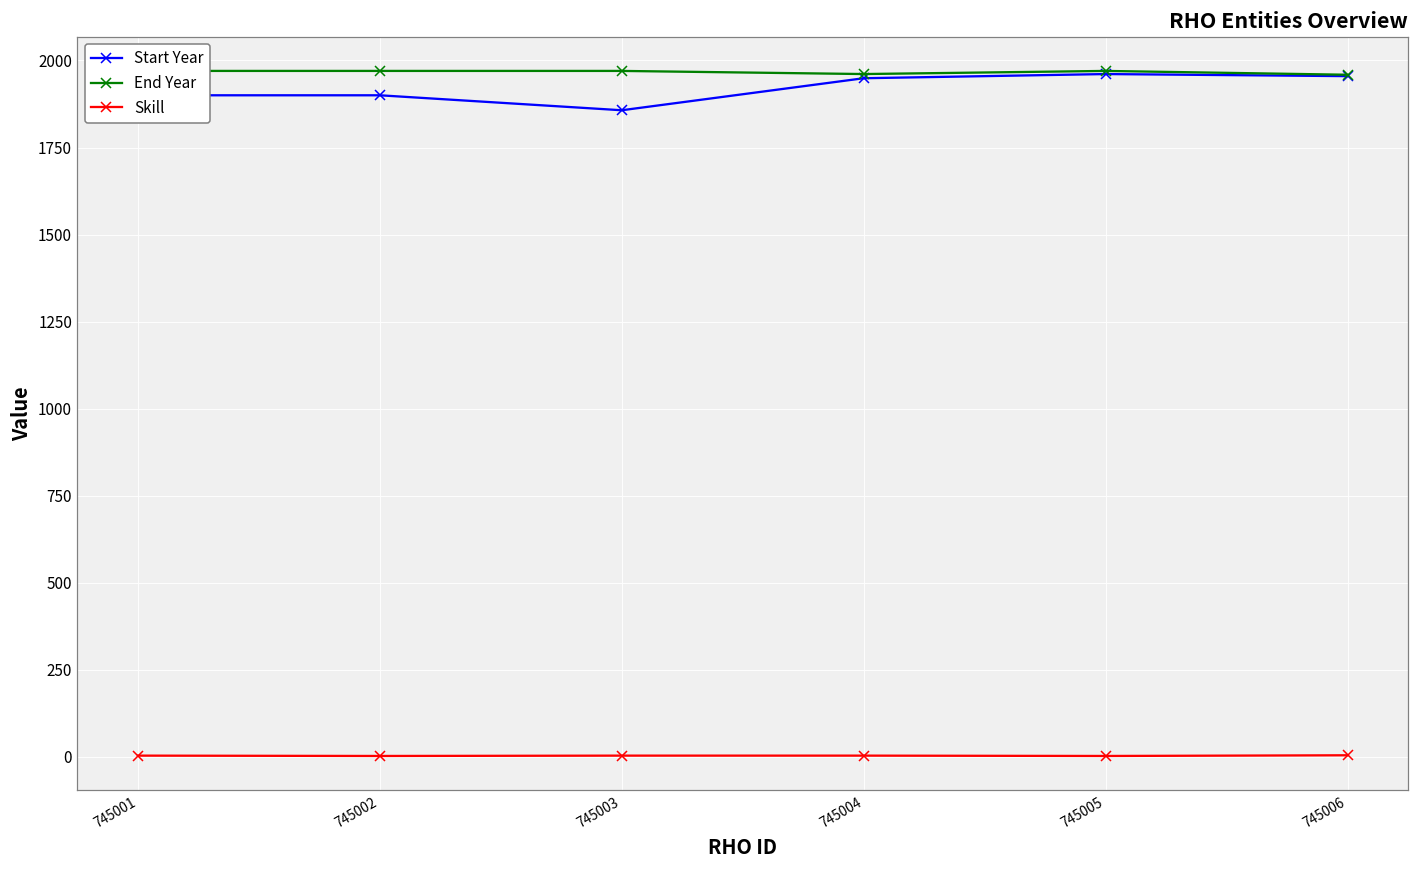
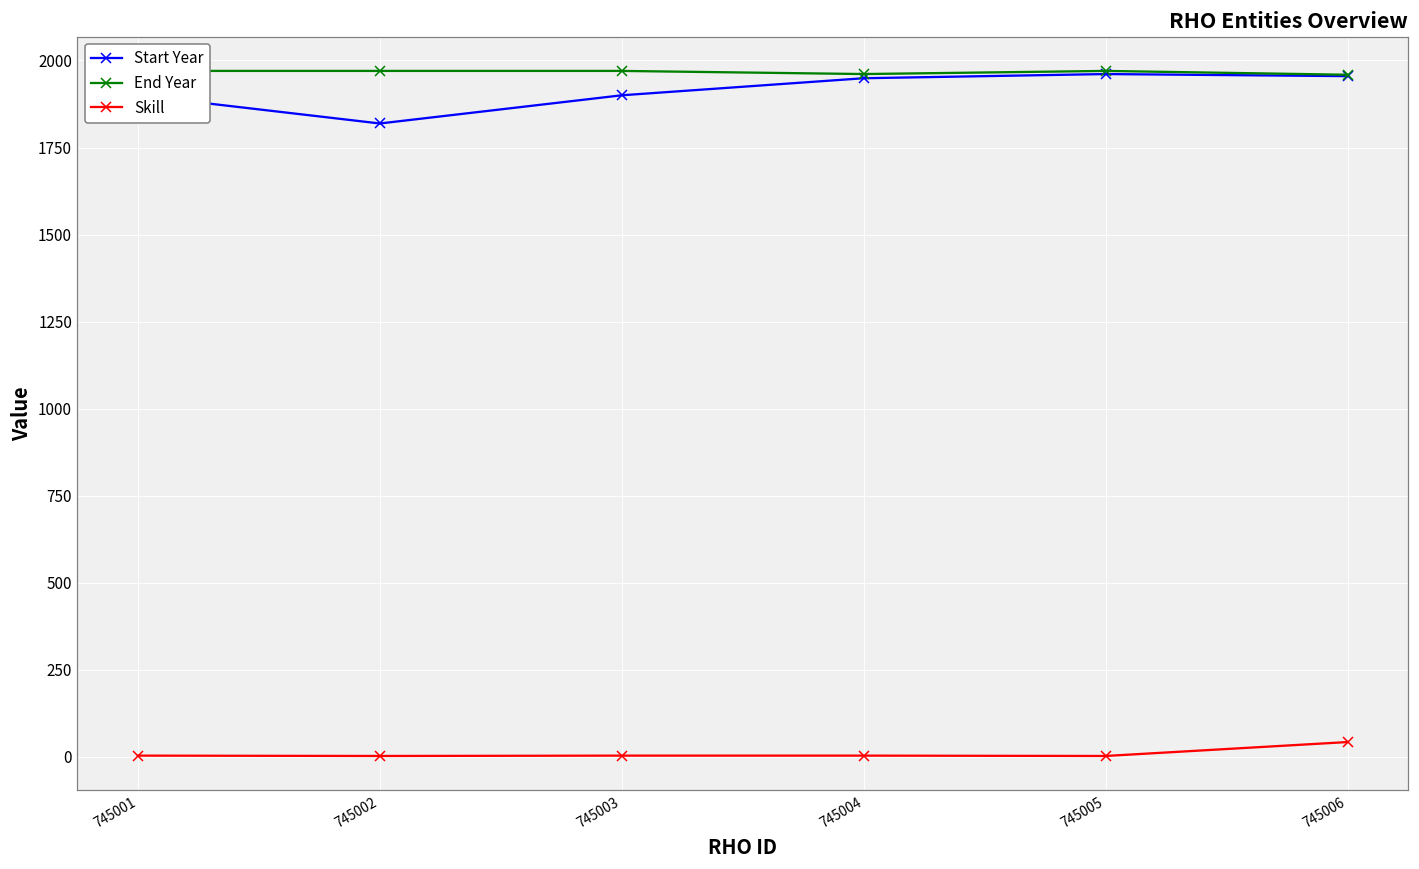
Start Year, 745002: 1900 -> 1820
Start Year, 745003: 1860 -> 1900
Skill, 745006: 0 -> 40
